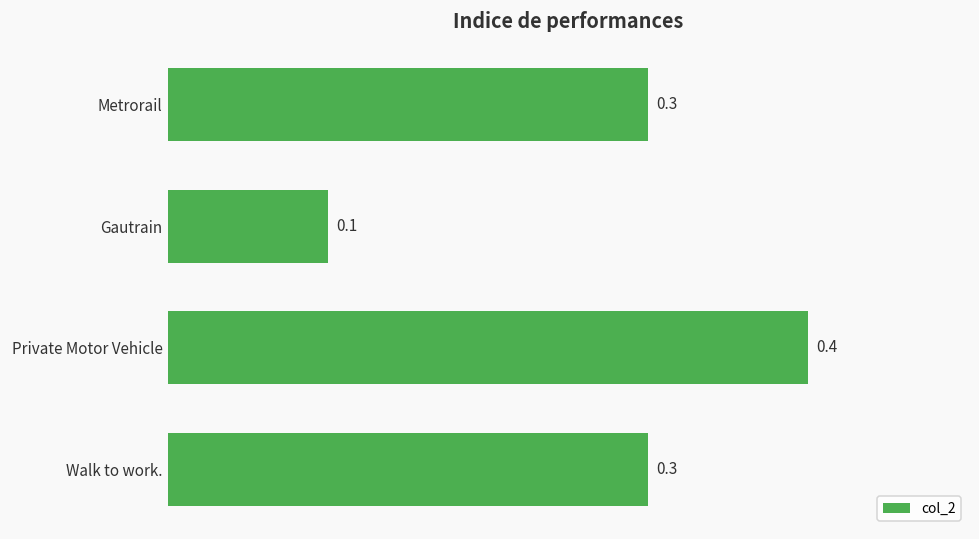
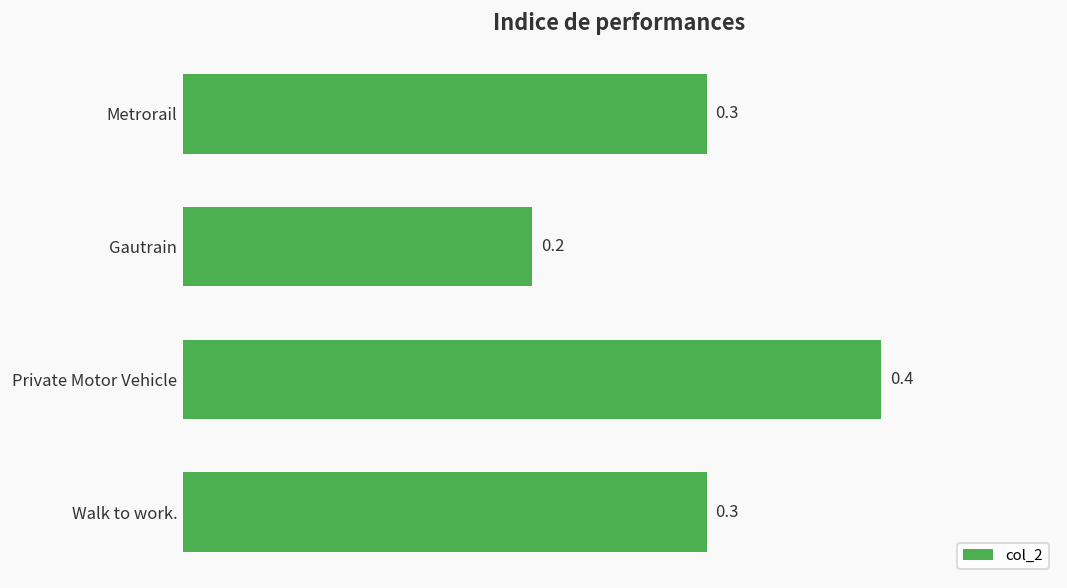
Gautrain: 0.1 -> 0.2
